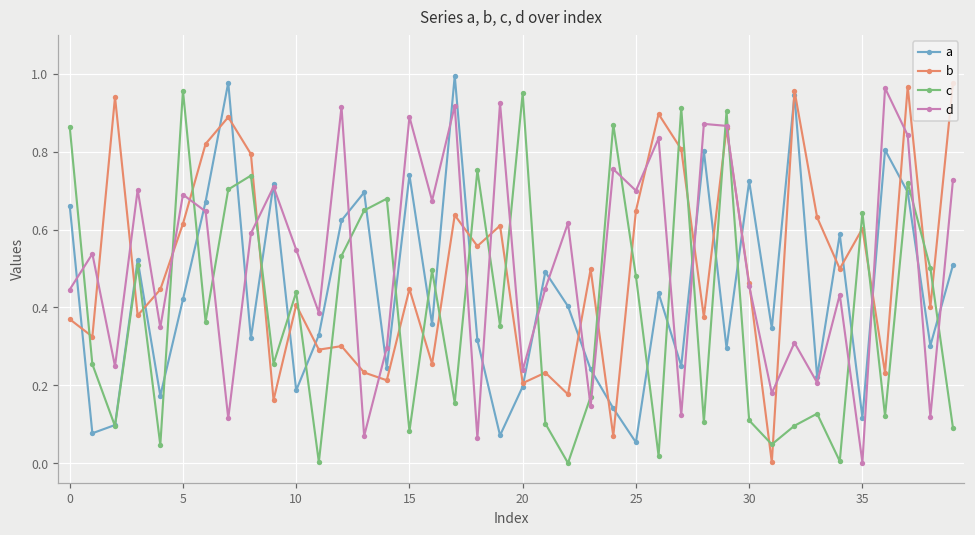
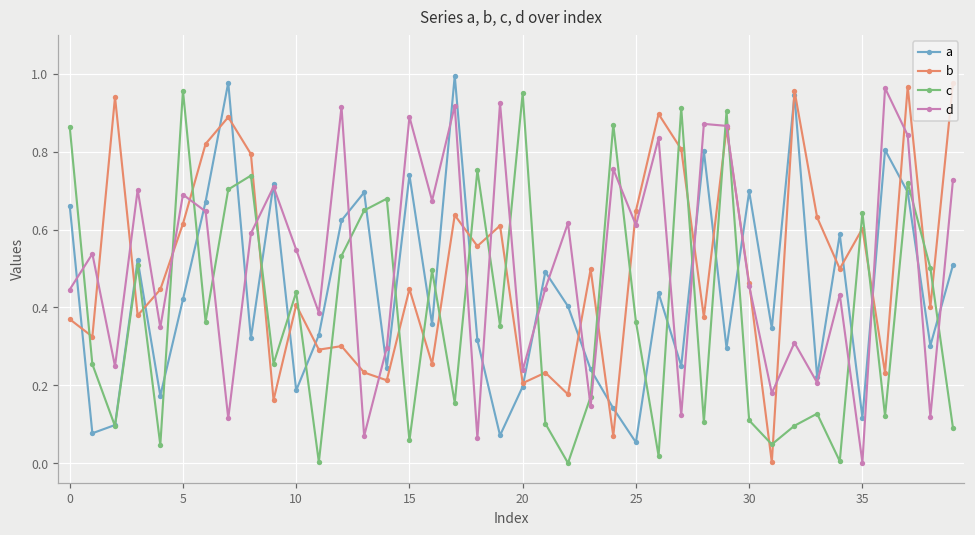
c, 15: 0.08 -> 0.06
c, 25: 0.48 -> 0.36
d, 25: 0.70 -> 0.61
a, 30: 0.72 -> 0.70
